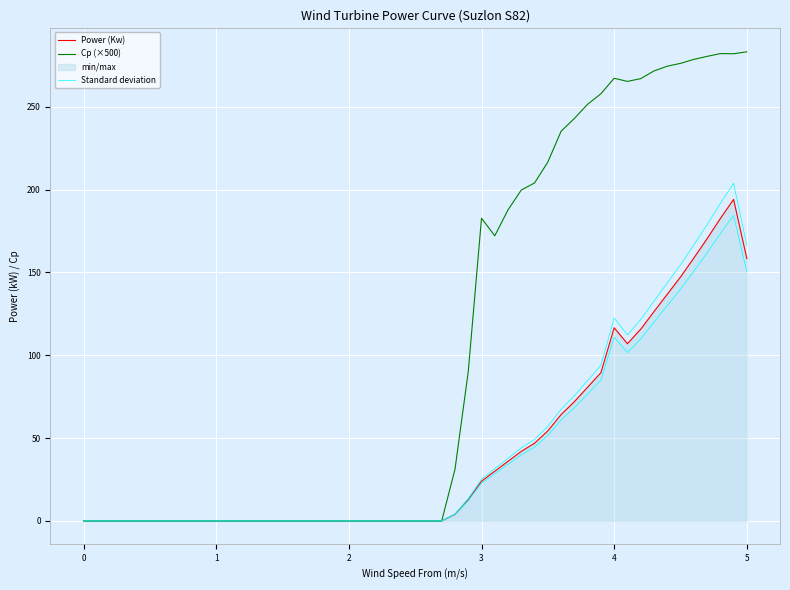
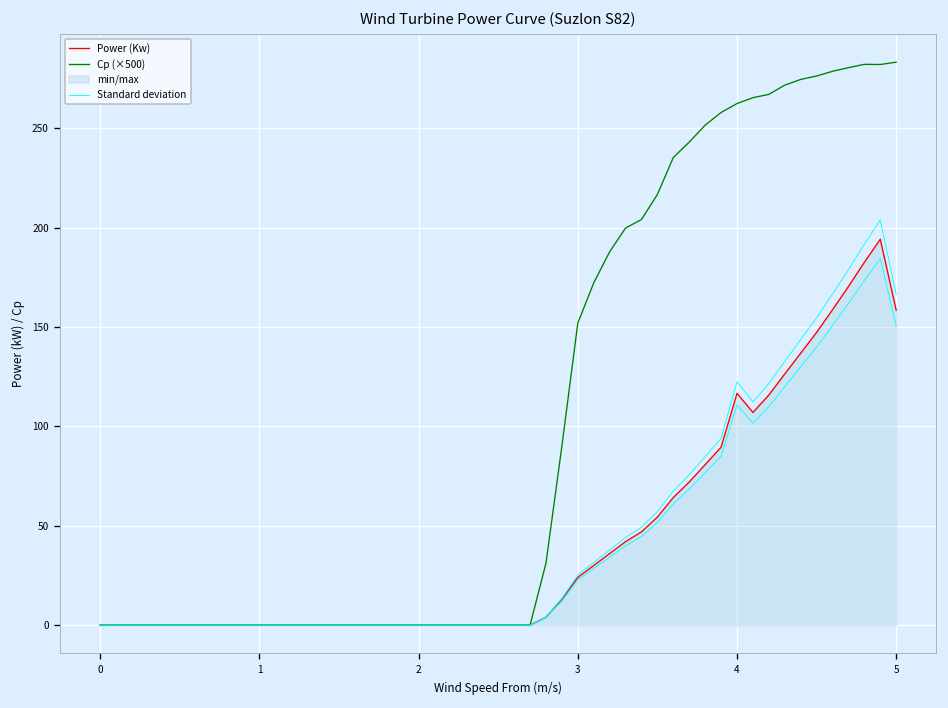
Cp (×500), 3: 183 -> 152
Cp (×500), 4: 267 -> 262
